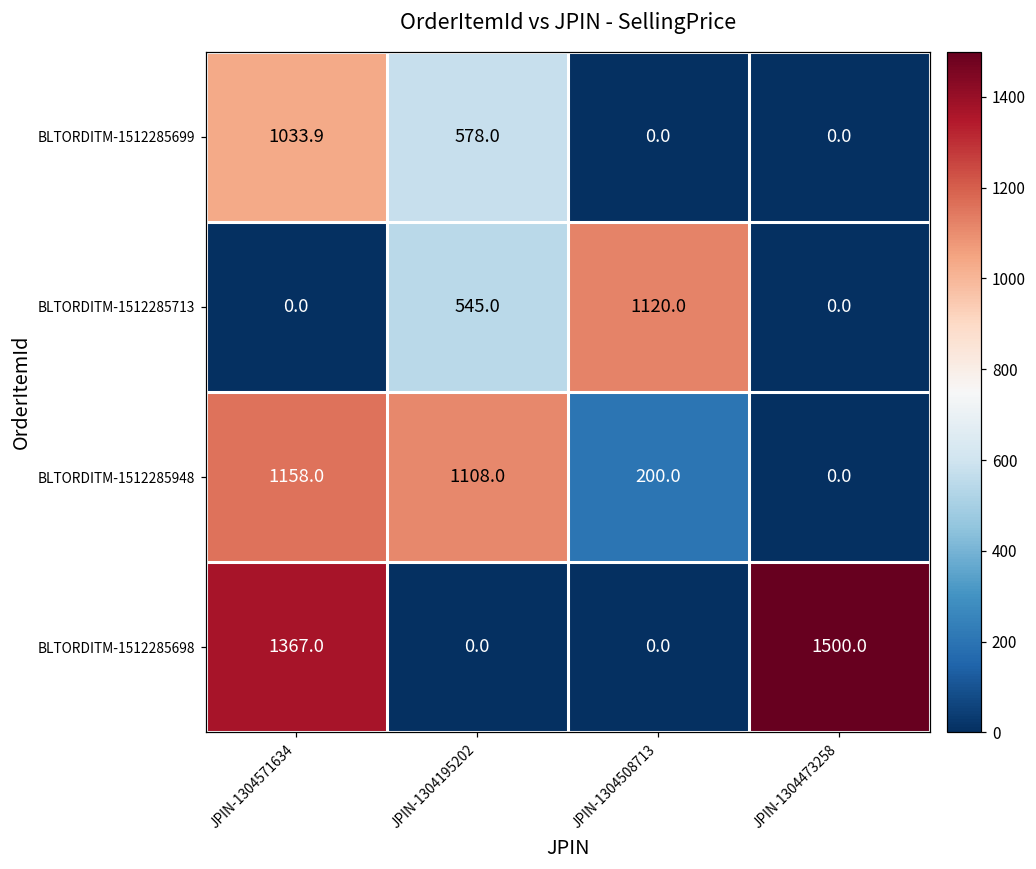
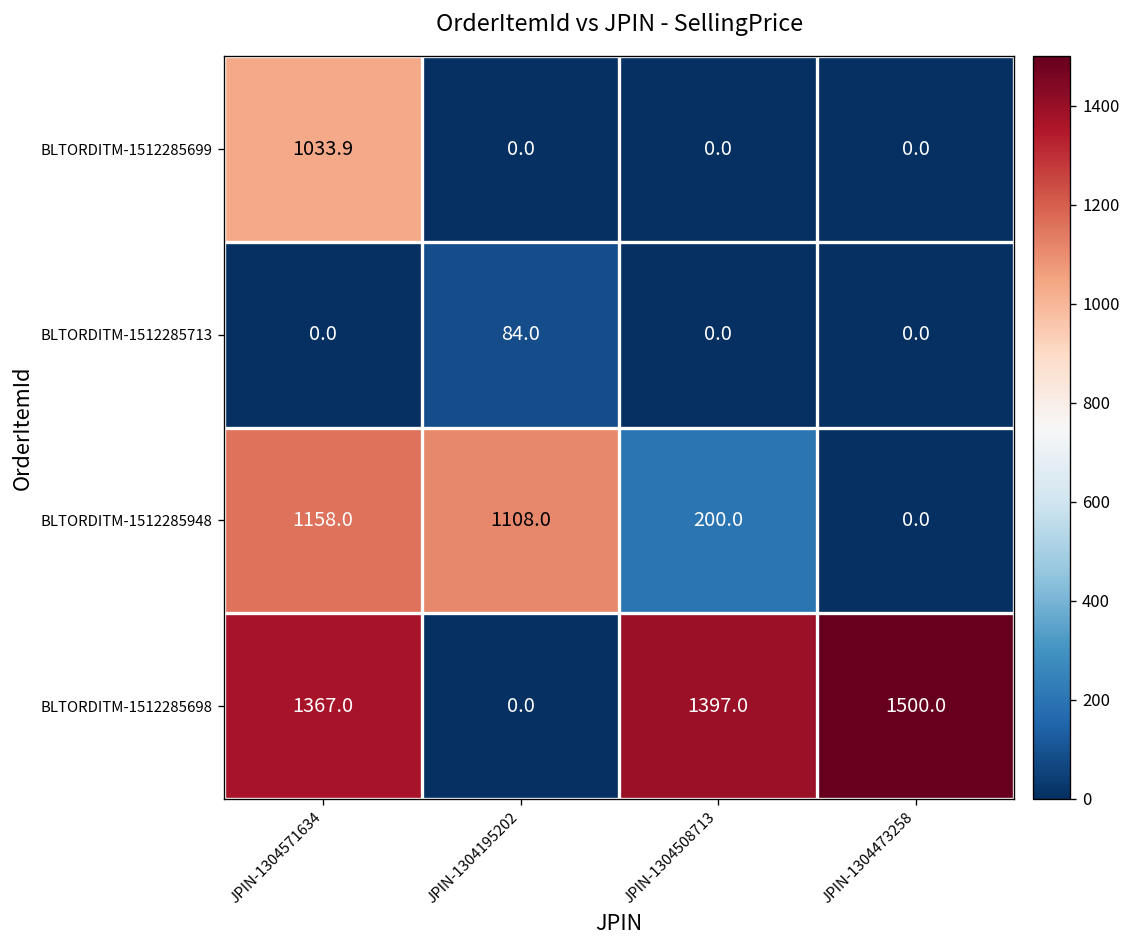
BLTORDITM-1512285699, JPIN-1304195202: 578.0 -> 0.0
BLTORDITM-1512285713, JPIN-1304195202: 545.0 -> 84.0
BLTORDITM-1512285713, JPIN-1304508713: 1120.0 -> 0.0
BLTORDITM-1512285698, JPIN-1304508713: 0.0 -> 1397.0
